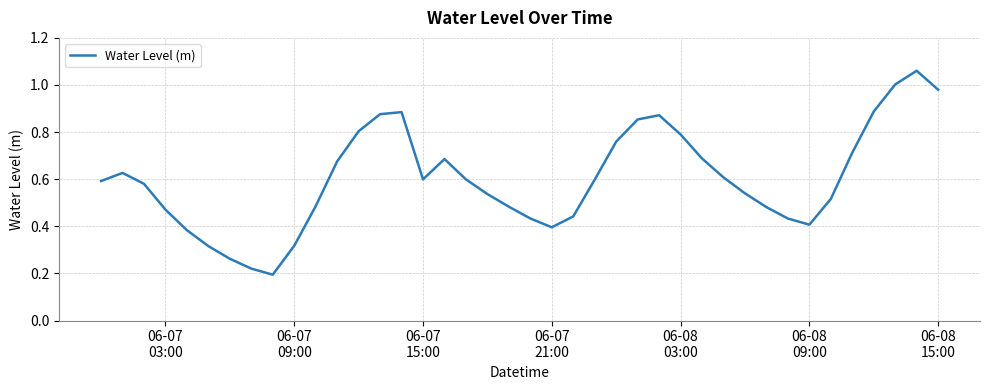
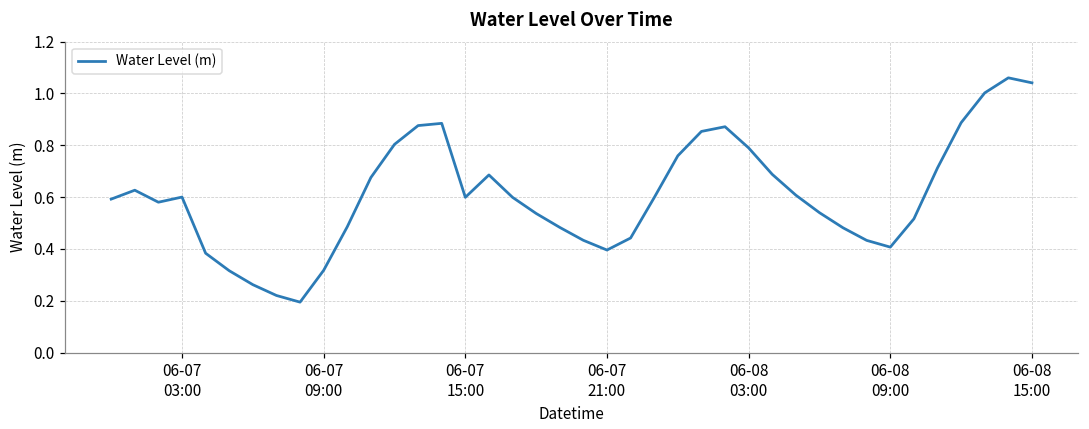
06-07 03:00: 0.47 -> 0.60
06-08 15:00: 0.98 -> 1.04
